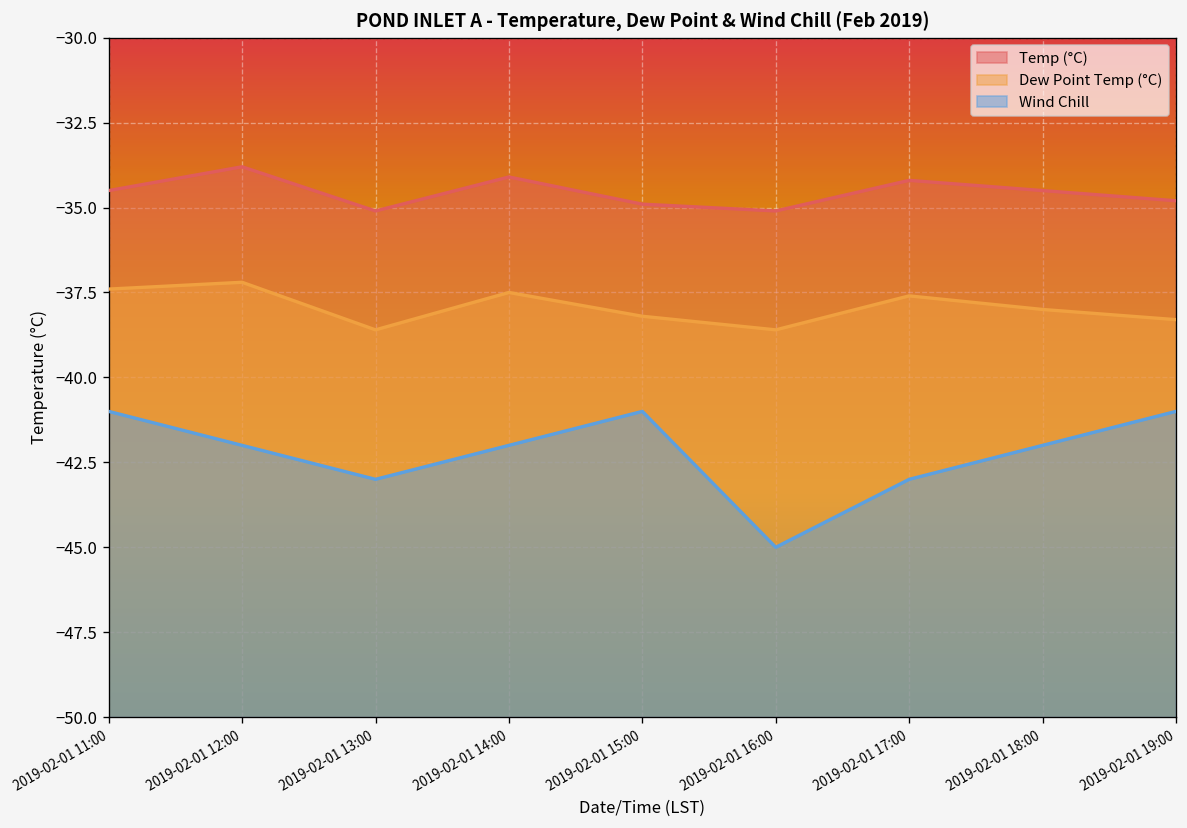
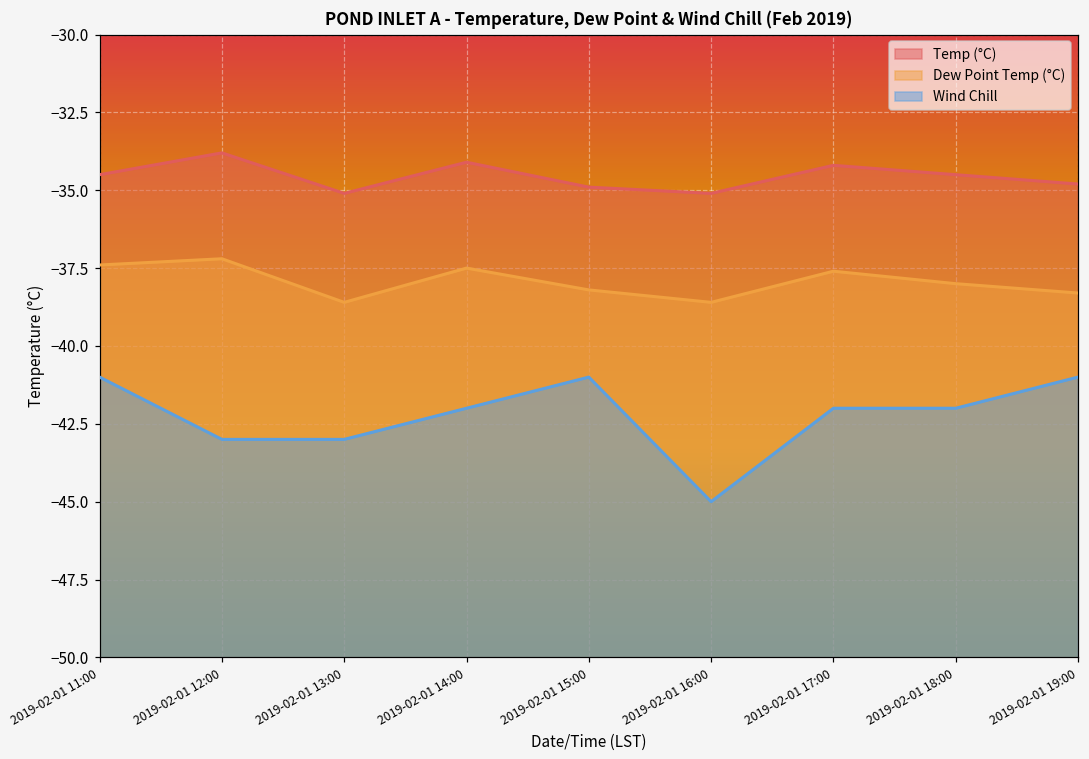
Wind Chill, 2019-02-01 12:00: -42 -> -43
Wind Chill, 2019-02-01 17:00: -43 -> -42
